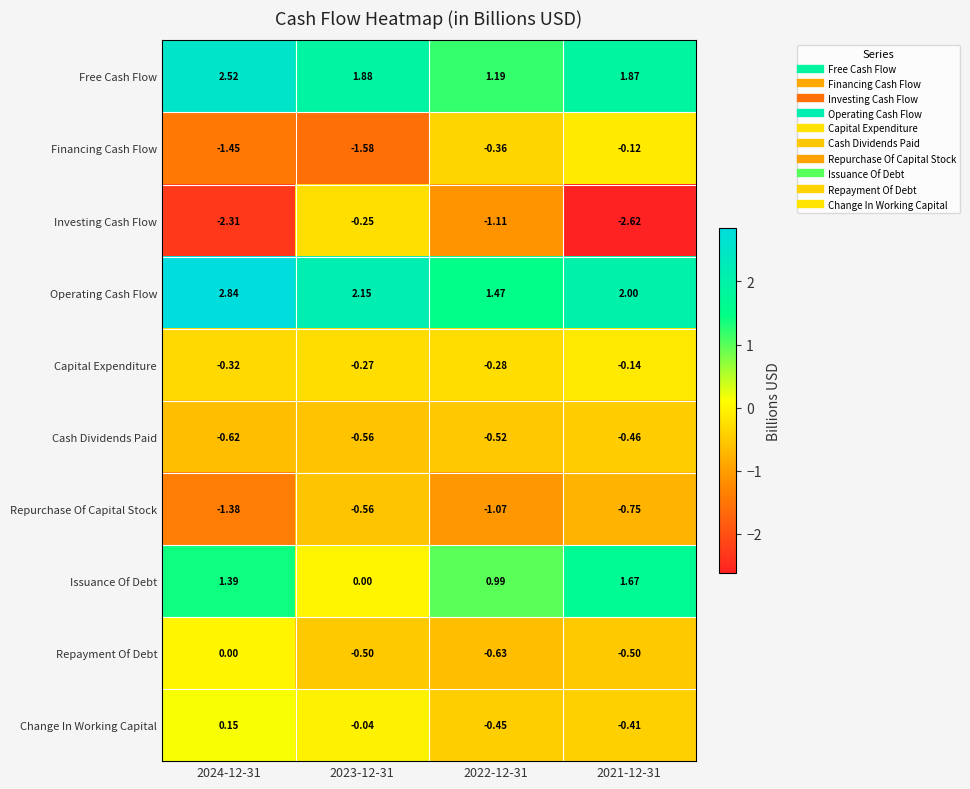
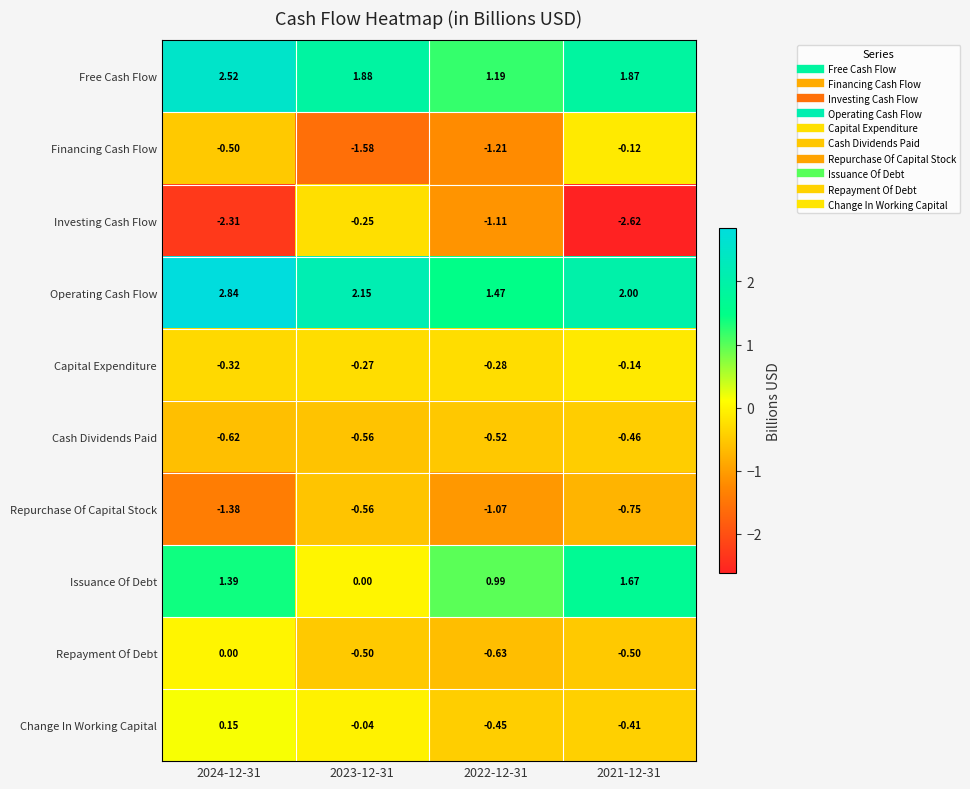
Financing Cash Flow, 2024-12-31: -1.45 -> -0.50
Financing Cash Flow, 2022-12-31: -0.36 -> -1.21
